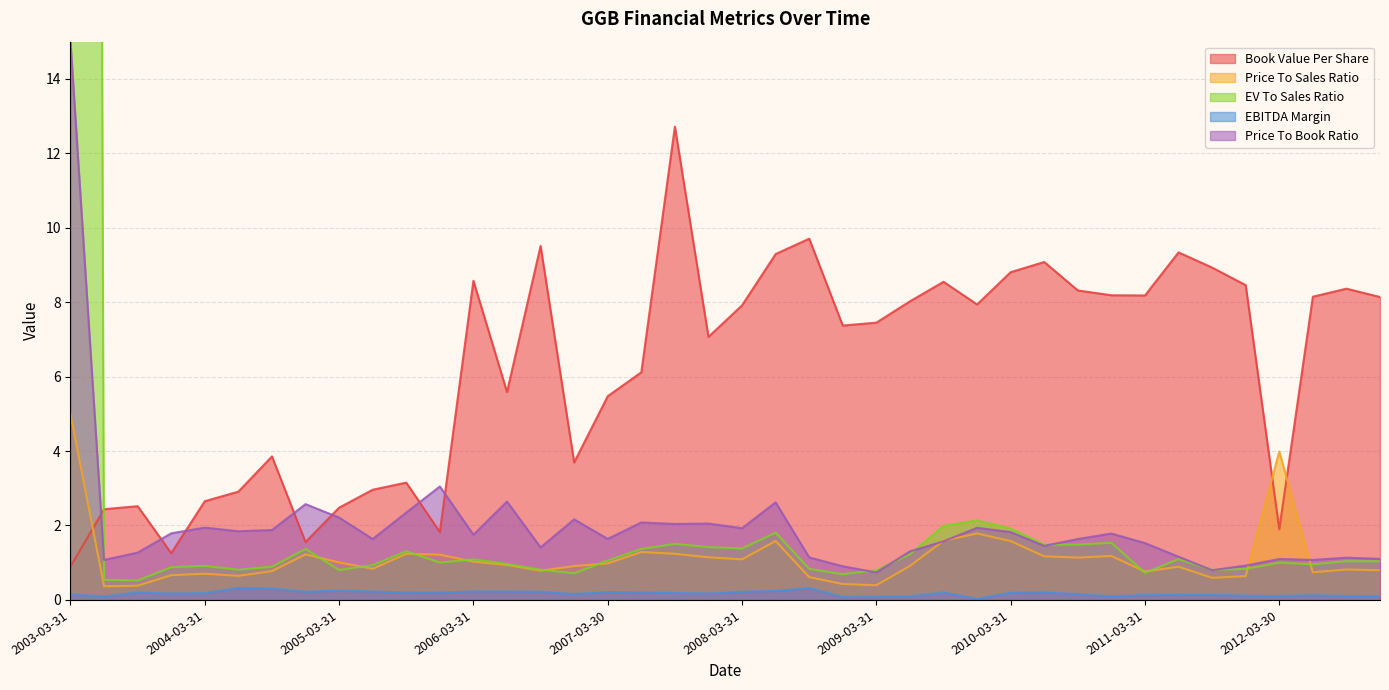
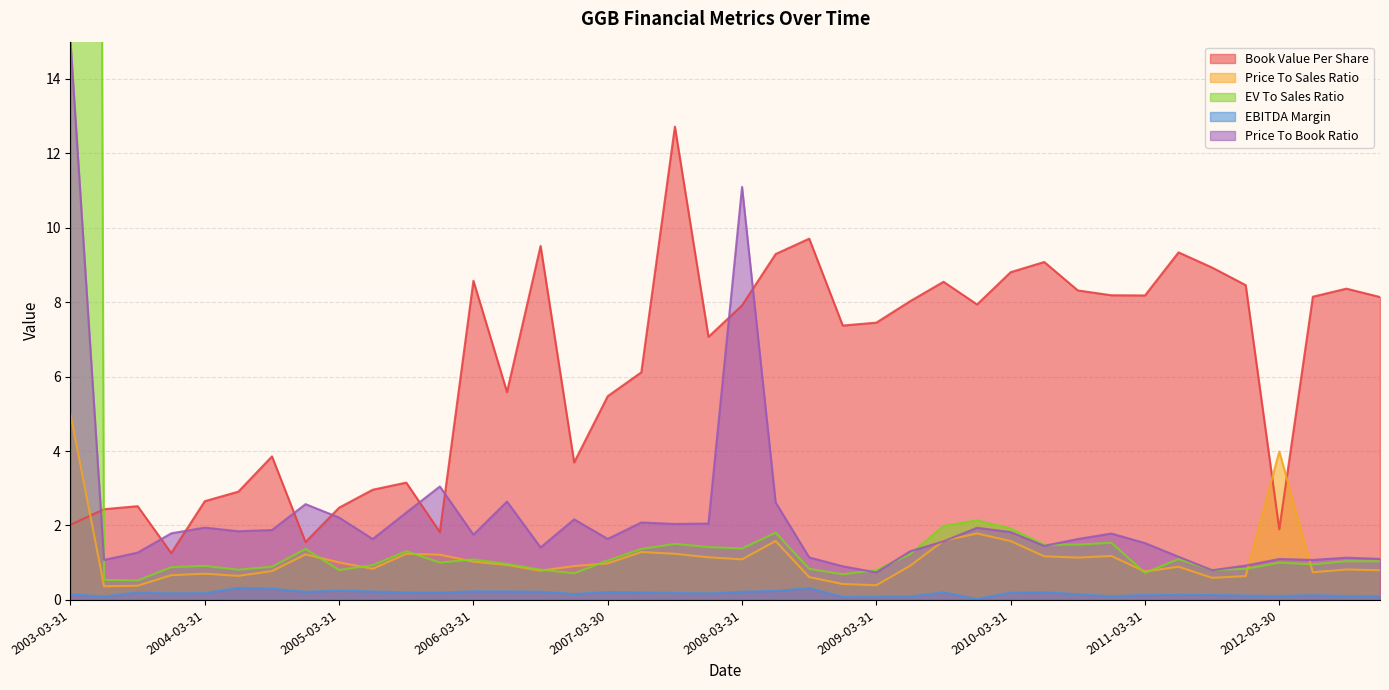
Book Value Per Share, 2003-03-31: 0.9 -> 2.0
Price To Book Ratio, 2008-03-31: 1.9 -> 11.1
